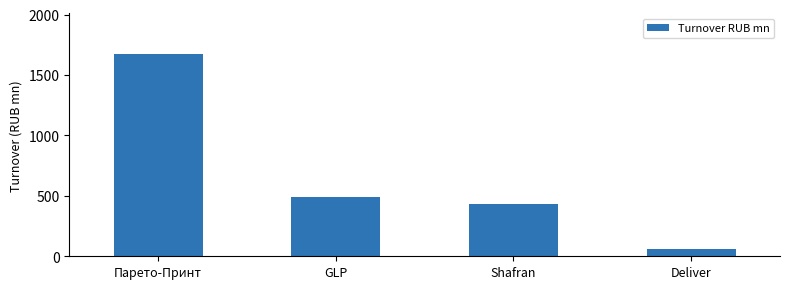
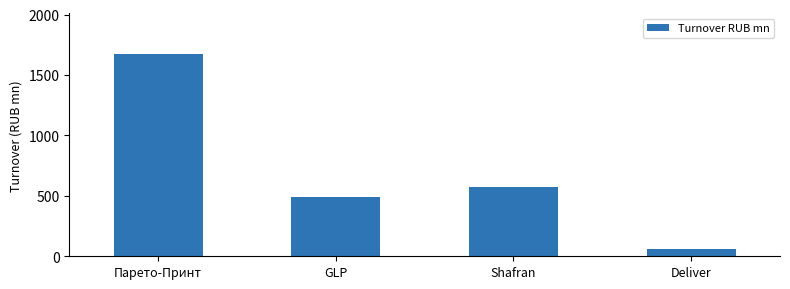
Shafran: 430 -> 570
